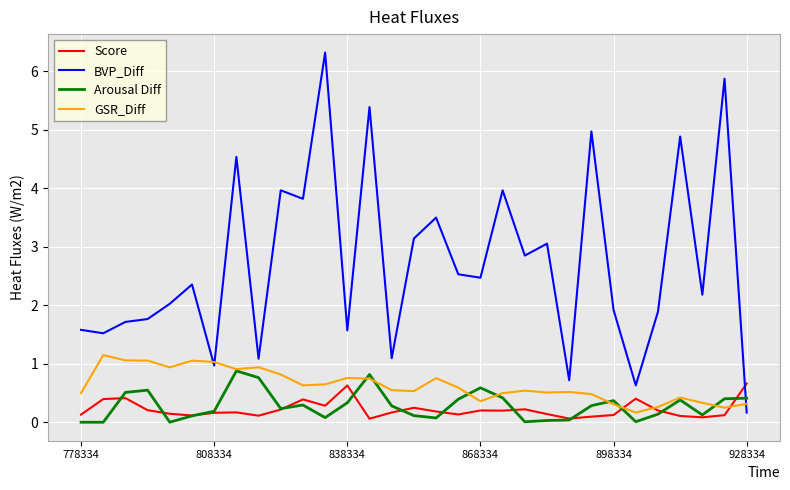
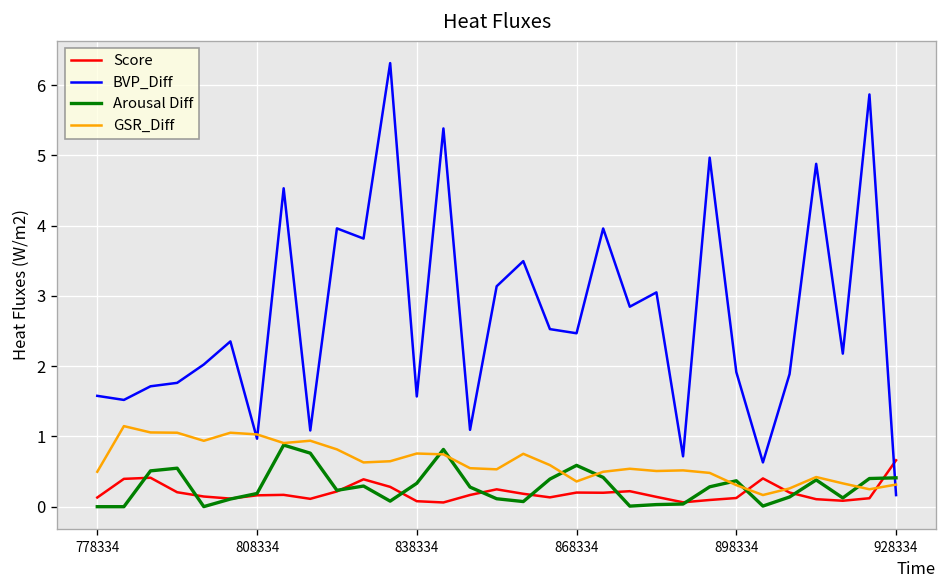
Score, 838334: 0.6 -> 0.1
